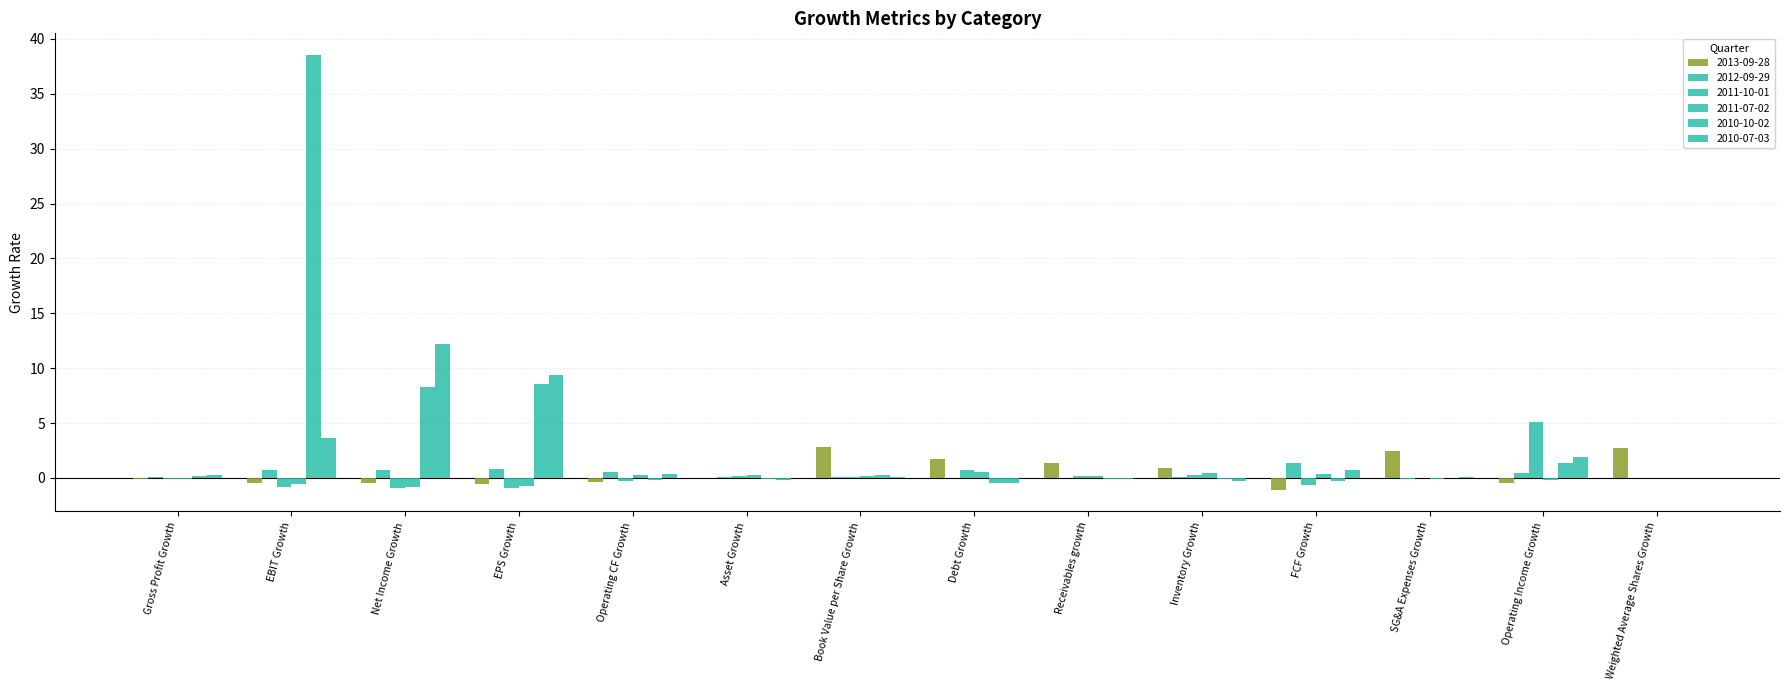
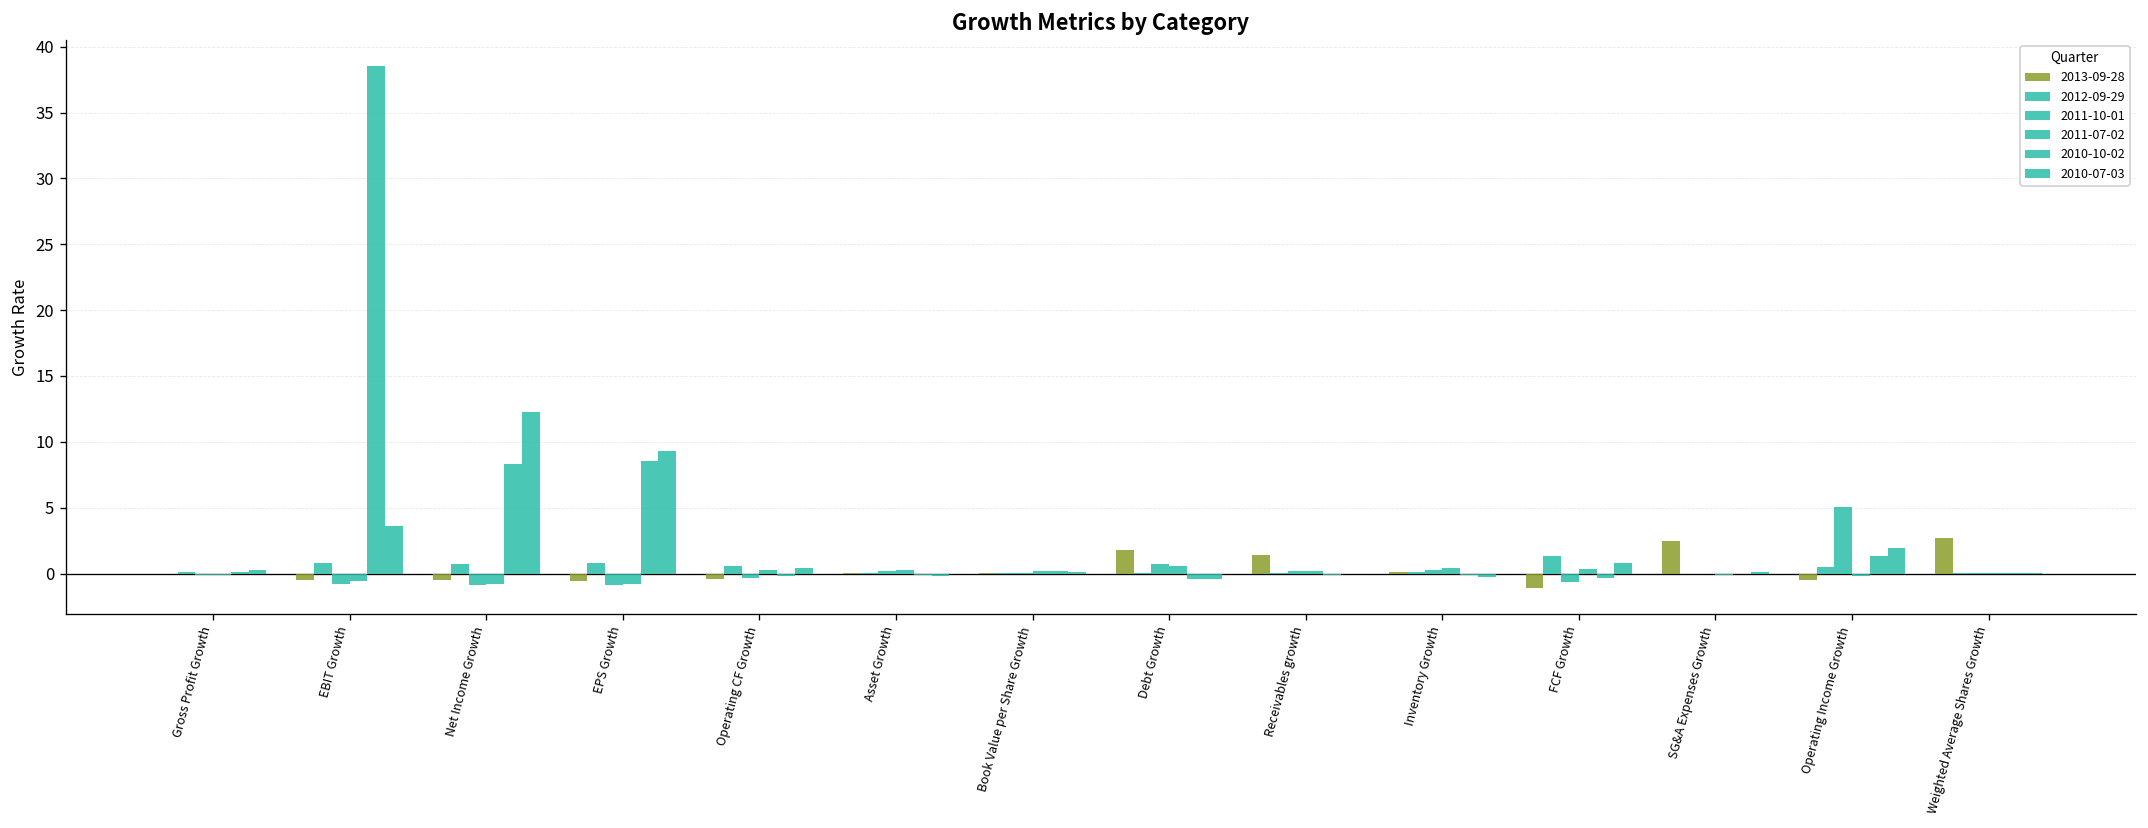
2013-09-28, Book Value per Share Growth: 2.8 -> 0.0
2013-09-28, Inventory Growth: 0.9 -> 0.1
